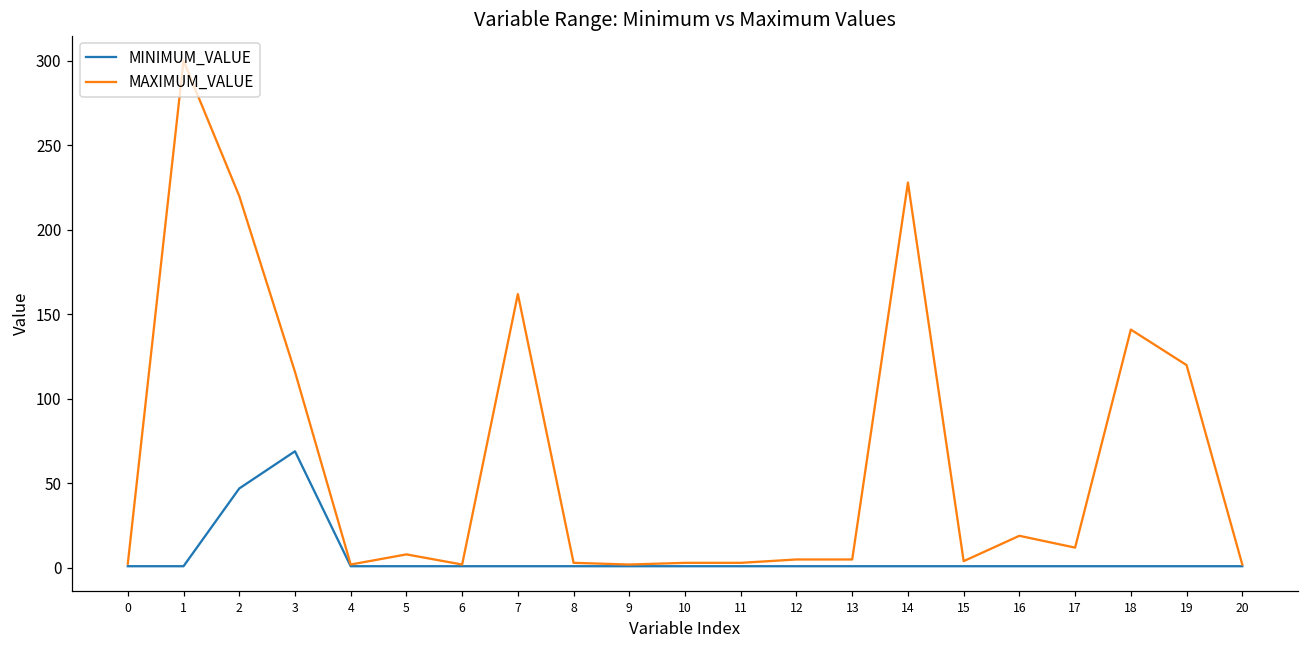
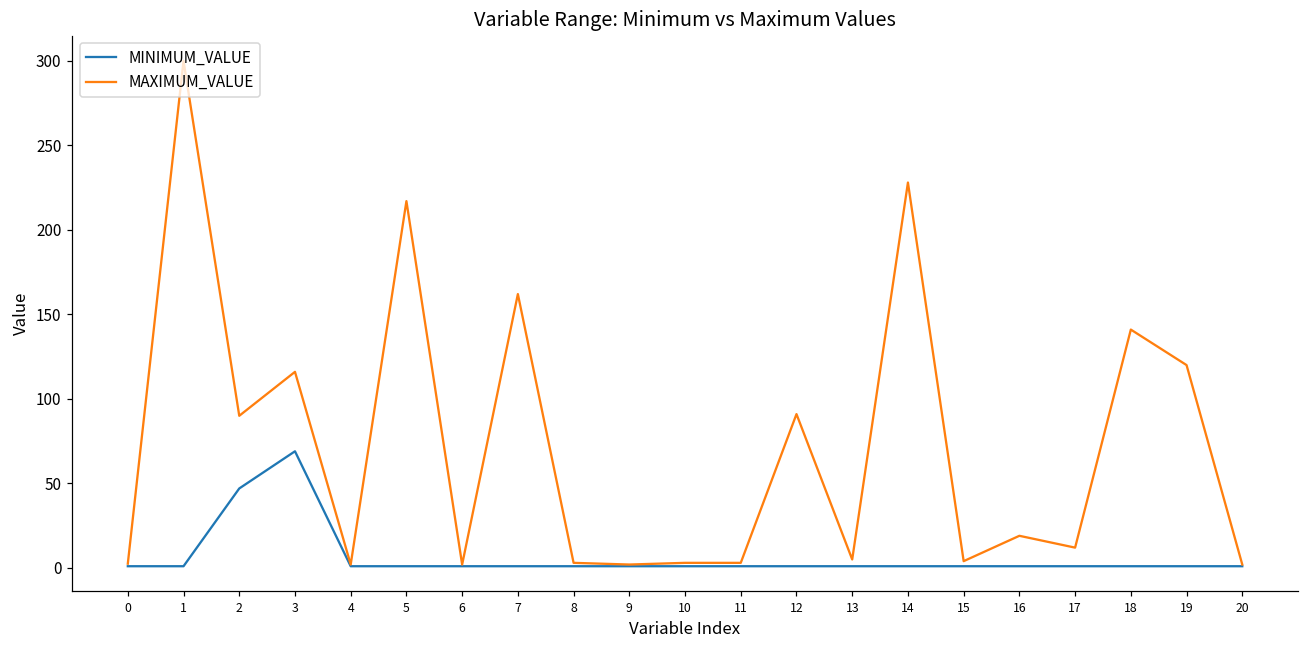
MAXIMUM_VALUE, 2: 220 -> 90
MAXIMUM_VALUE, 5: 8 -> 217
MAXIMUM_VALUE, 12: 5 -> 91
